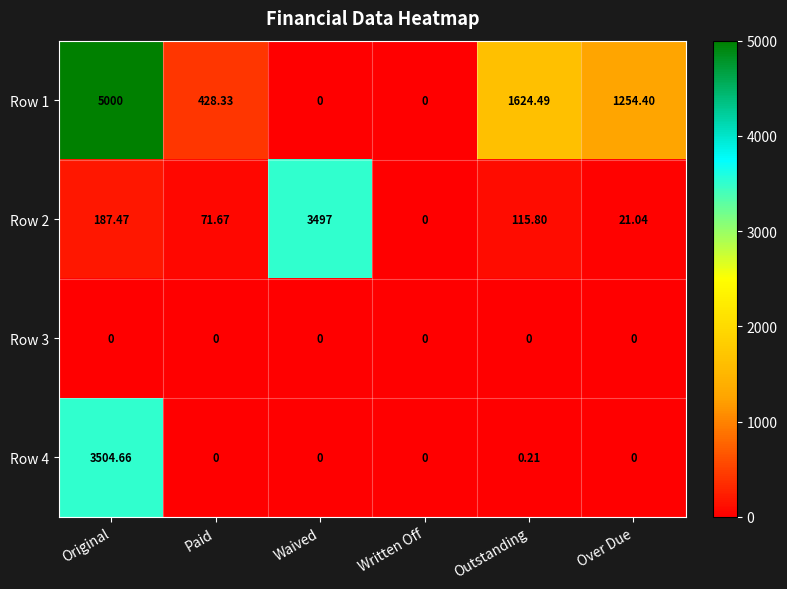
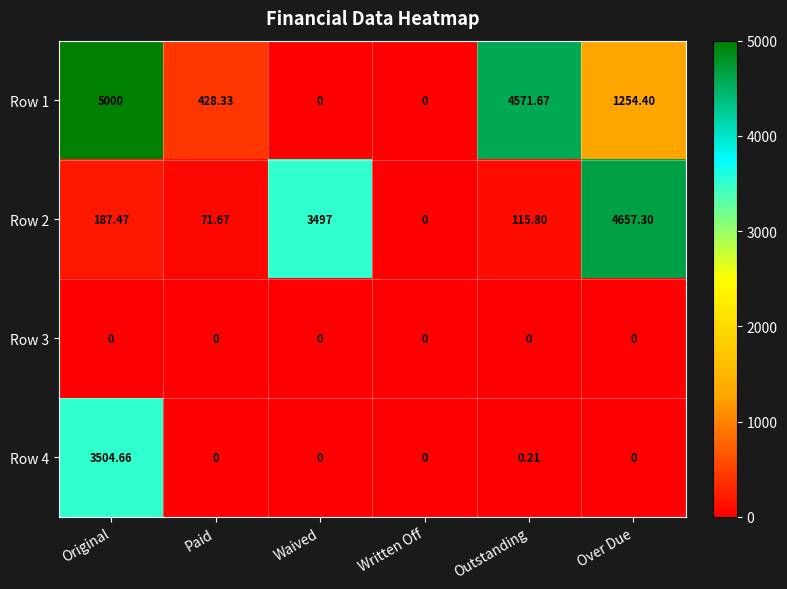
Row 1, Outstanding: 1624.49 -> 4571.67
Row 2, Over Due: 21.04 -> 4657.30
